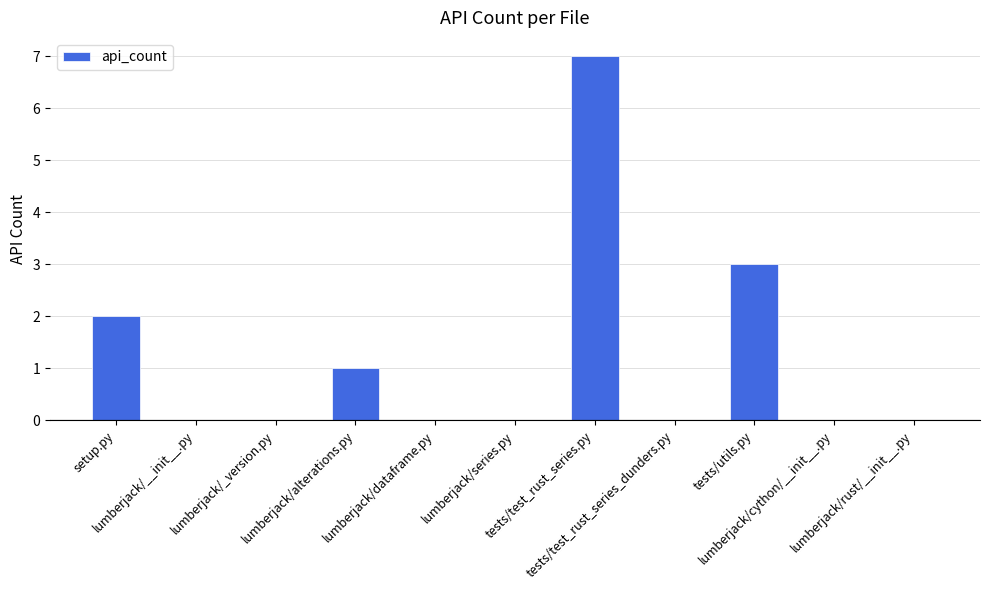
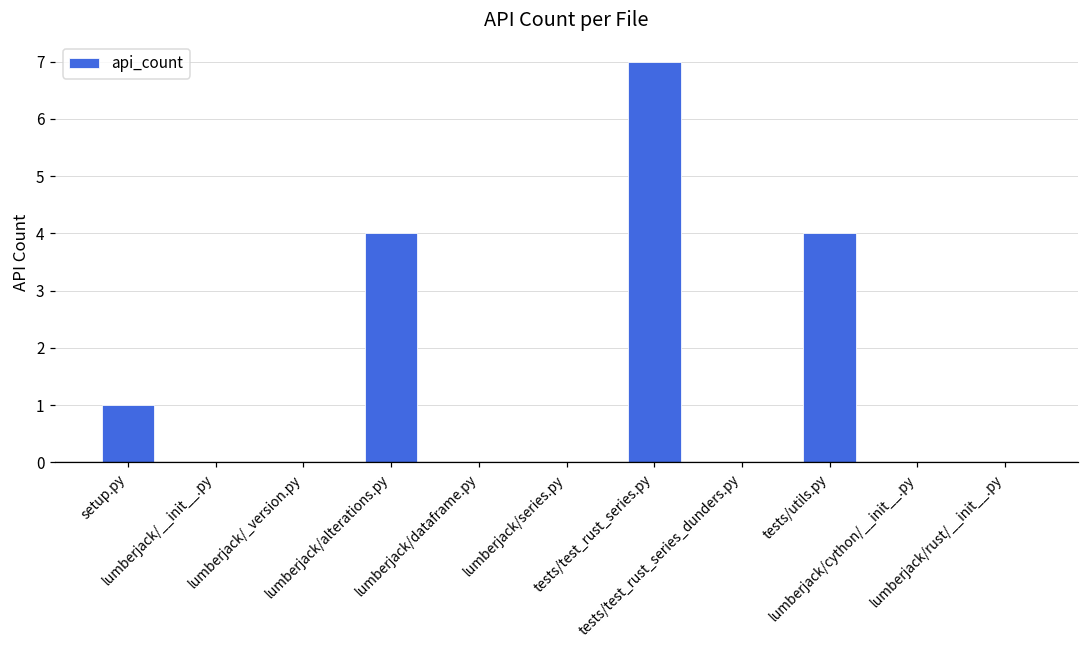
setup.py: 2 -> 1
lumberjack/alterations.py: 1 -> 4
tests/utils.py: 3 -> 4
